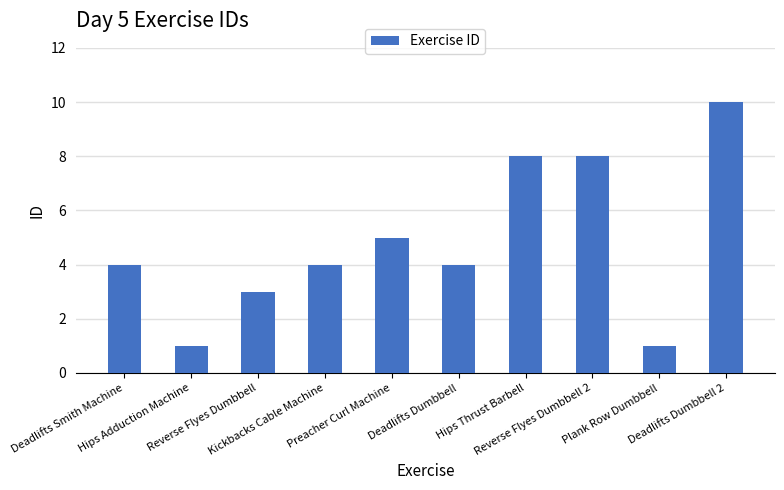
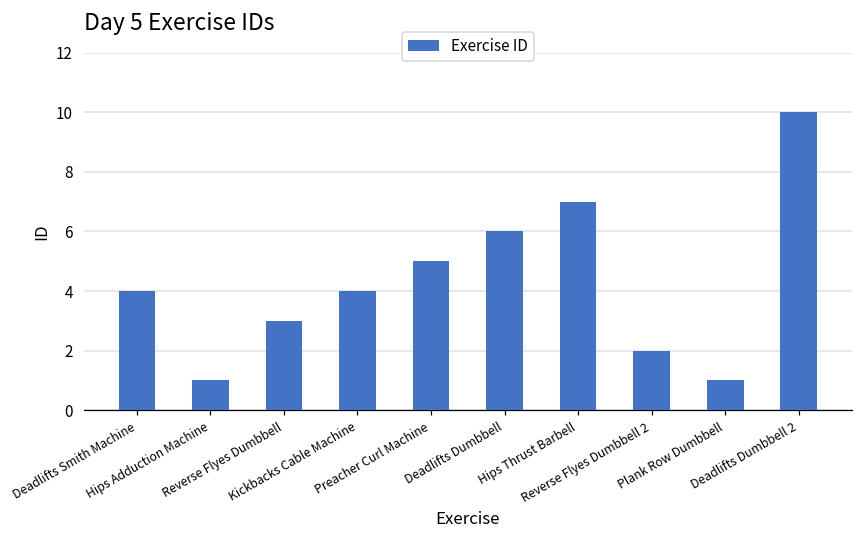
Deadlifts Dumbbell: 4 -> 6
Hips Thrust Barbell: 8 -> 7
Reverse Flyes Dumbbell 2: 8 -> 2
